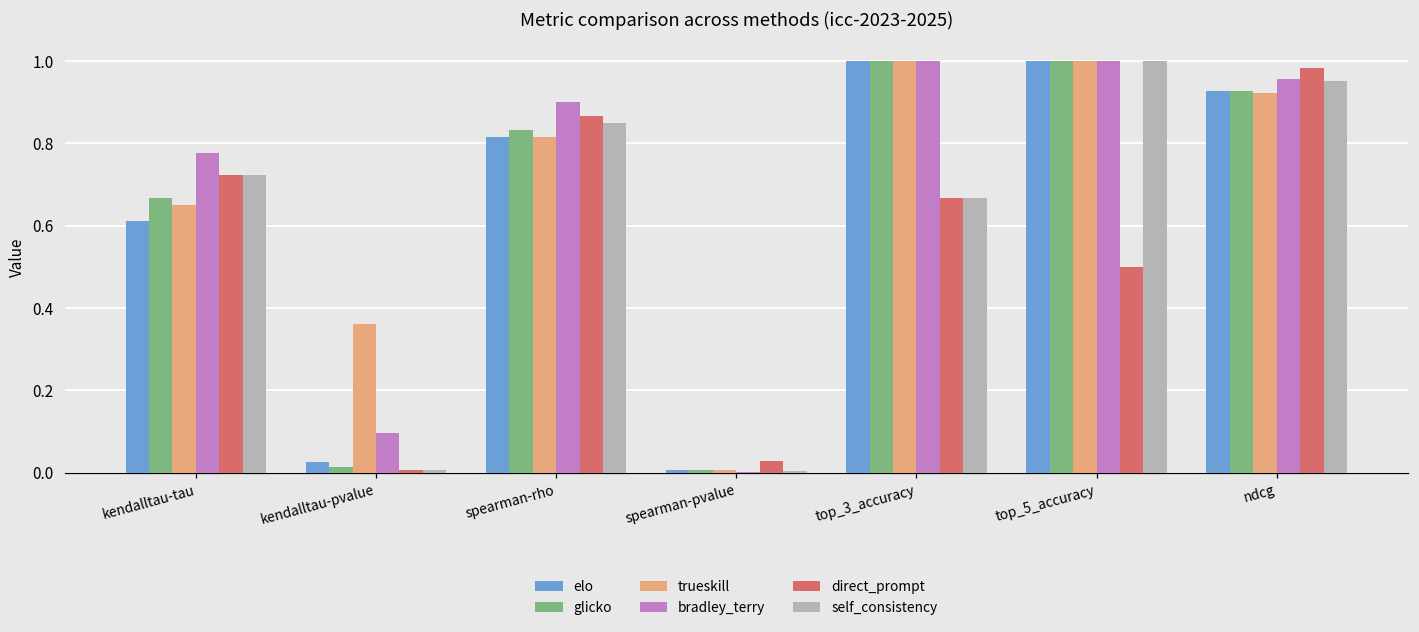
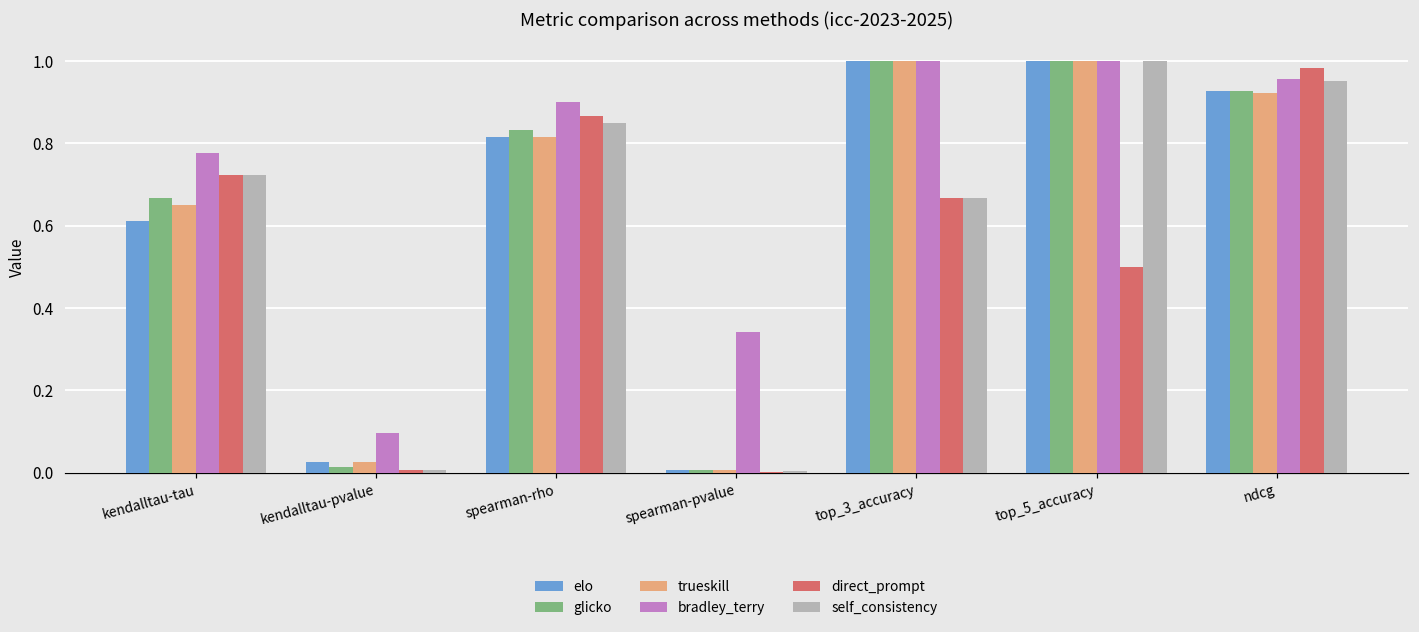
trueskill, kendalltau-pvalue: 0.36 -> 0.02
bradley_terry, spearman-pvalue: 0.00 -> 0.34
direct_prompt, spearman-pvalue: 0.03 -> 0.00
